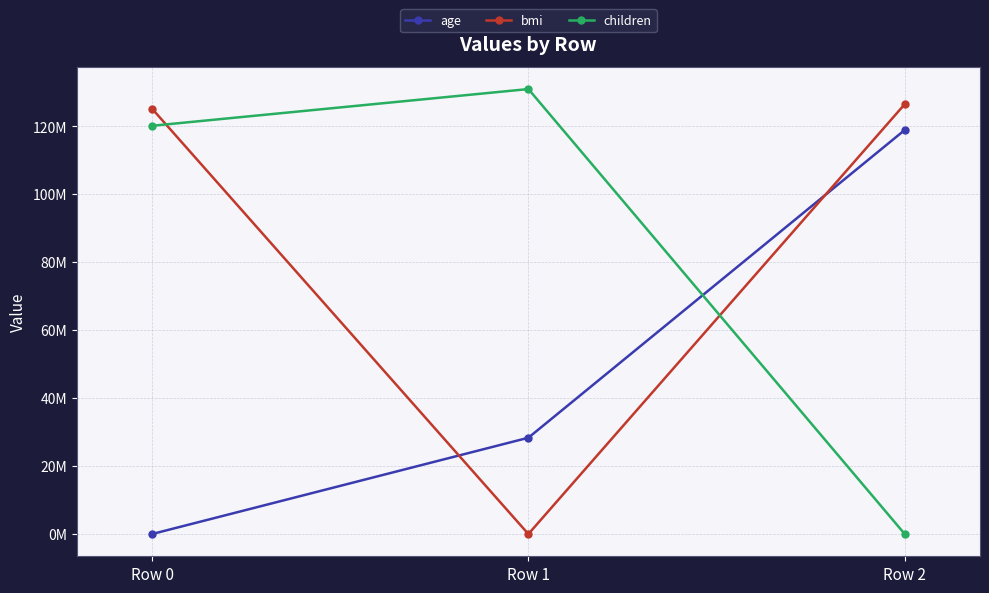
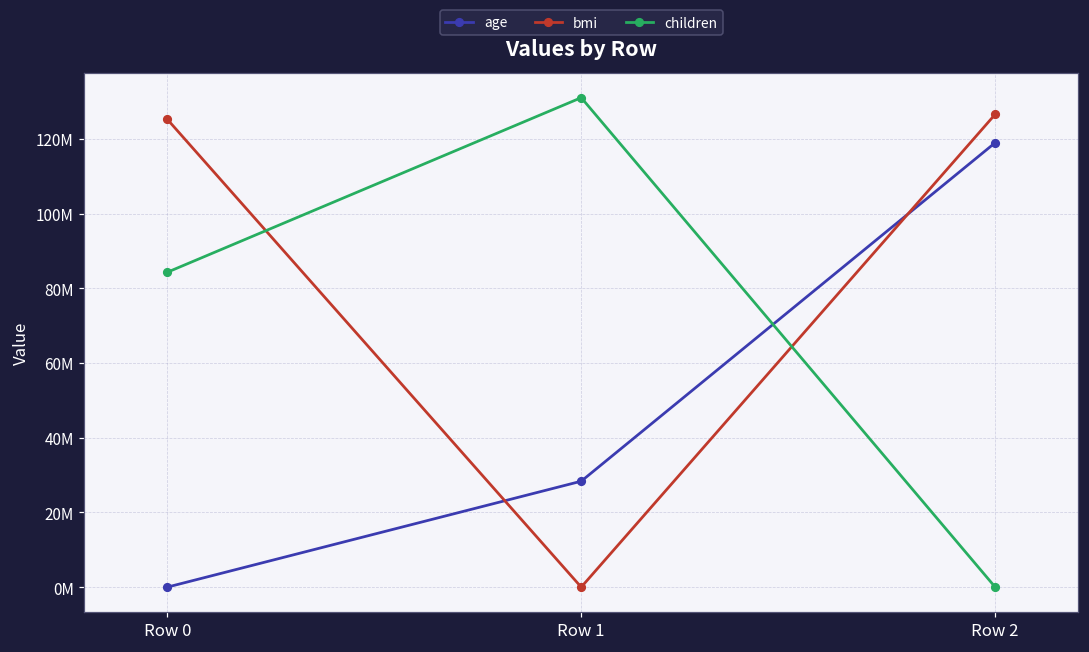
children, Row 0: 120000000 -> 84000000
